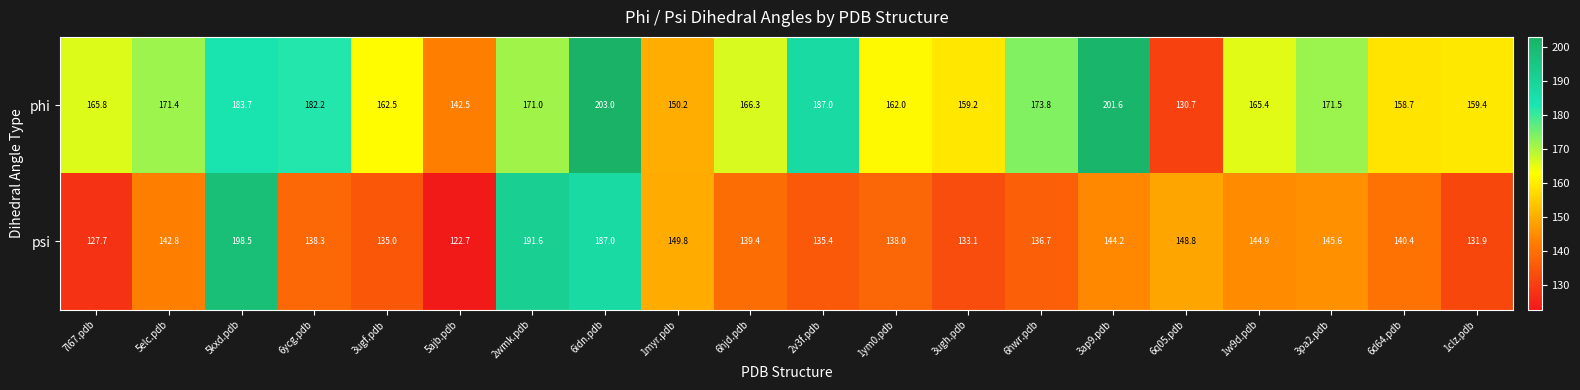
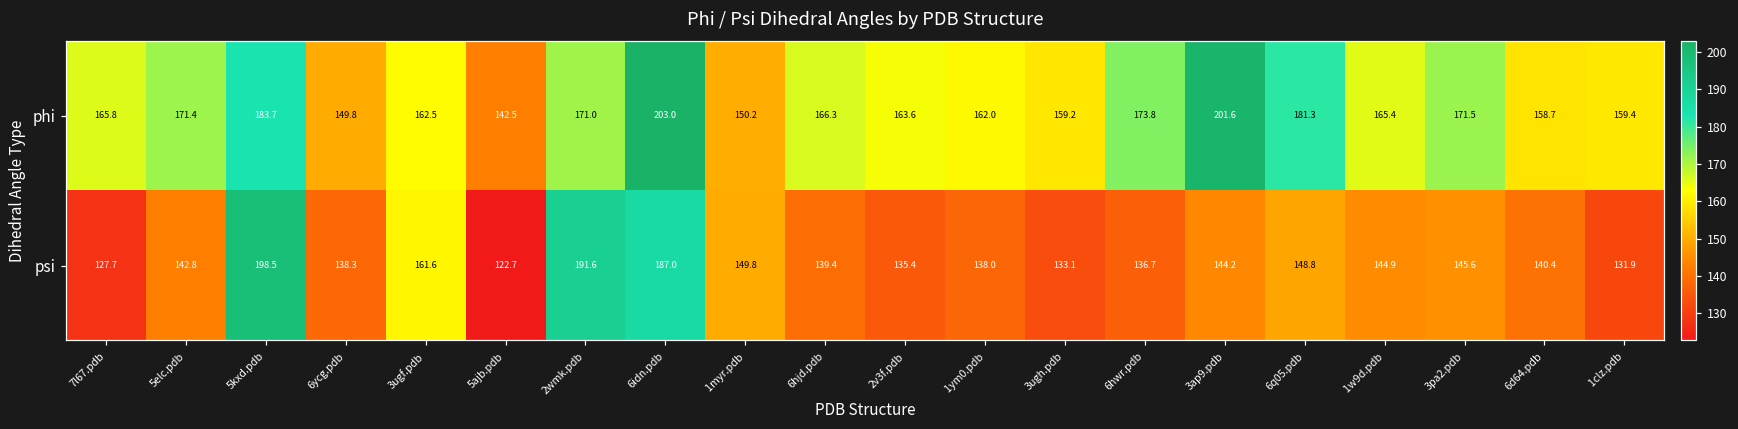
phi, 6ycg.pdb: 182.2 -> 149.8
phi, 2v3f.pdb: 187.0 -> 163.6
phi, 6q05.pdb: 130.7 -> 181.3
psi, 3ugf.pdb: 135.0 -> 161.6
